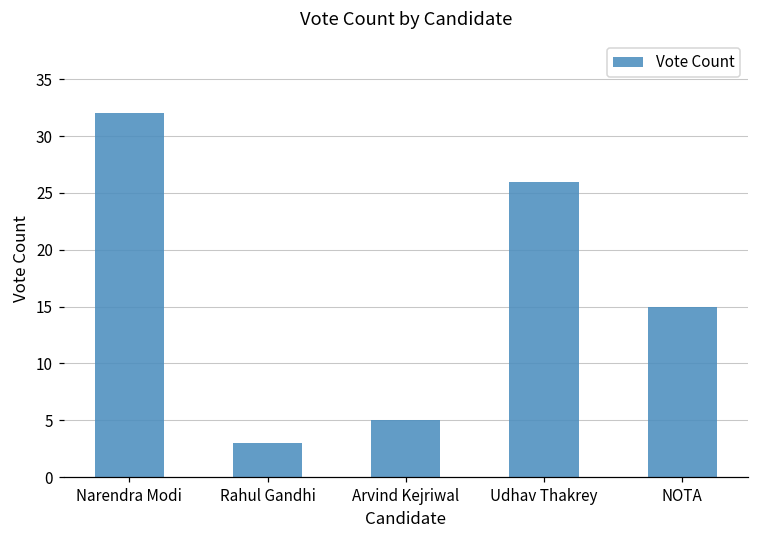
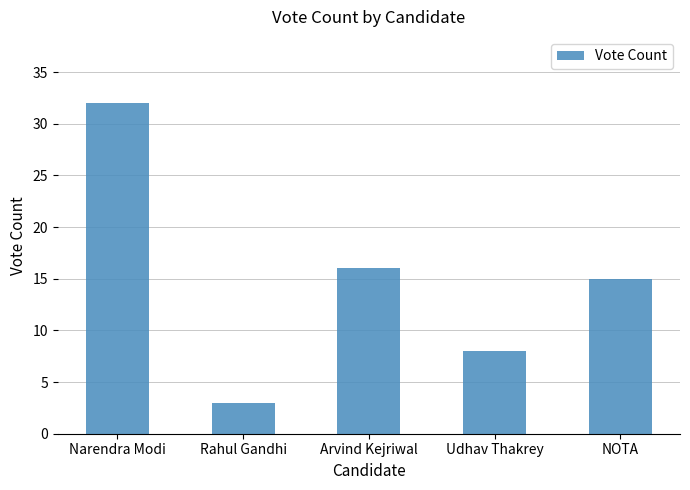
Arvind Kejriwal: 5 -> 16
Udhav Thakrey: 26 -> 8
